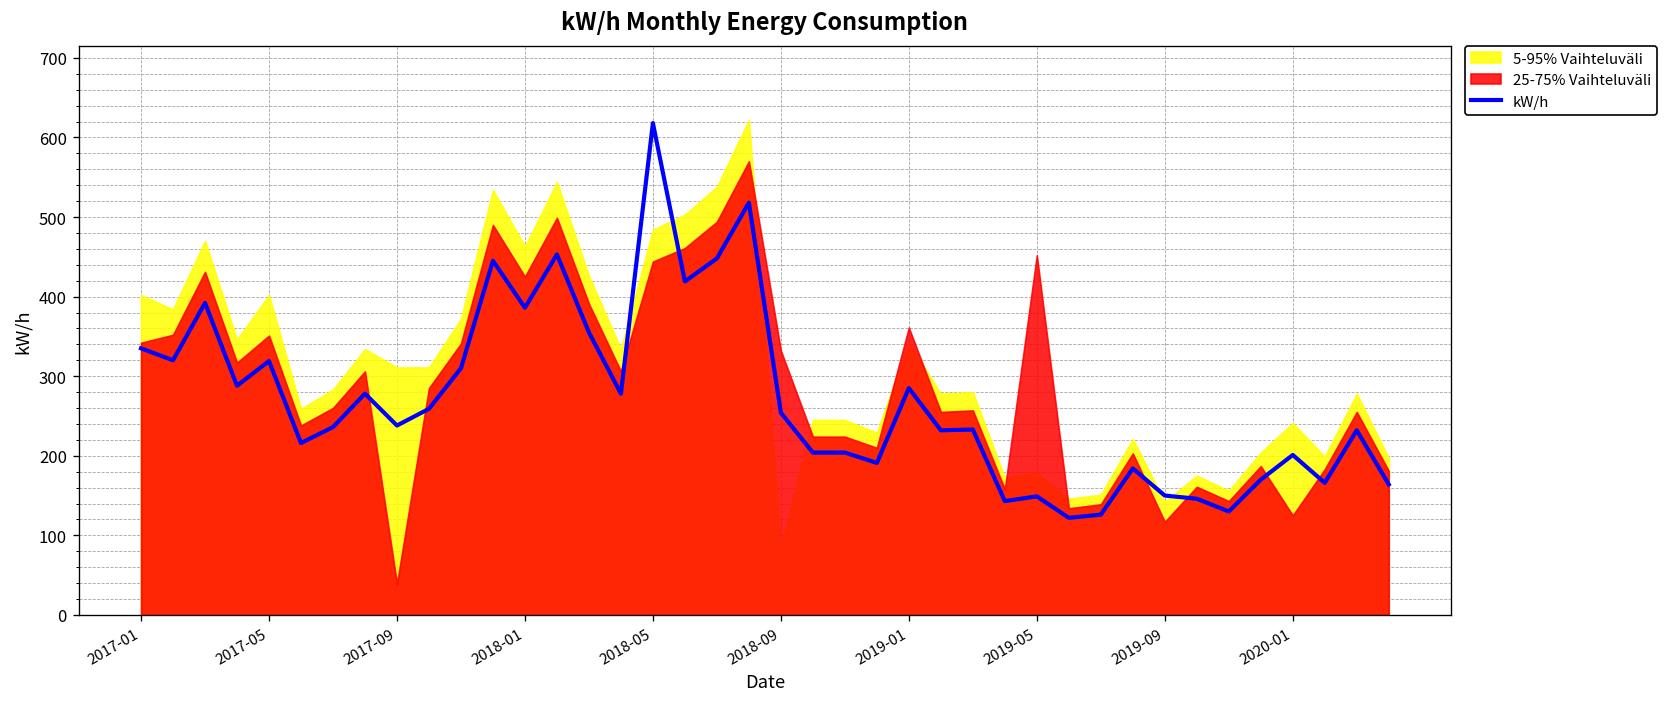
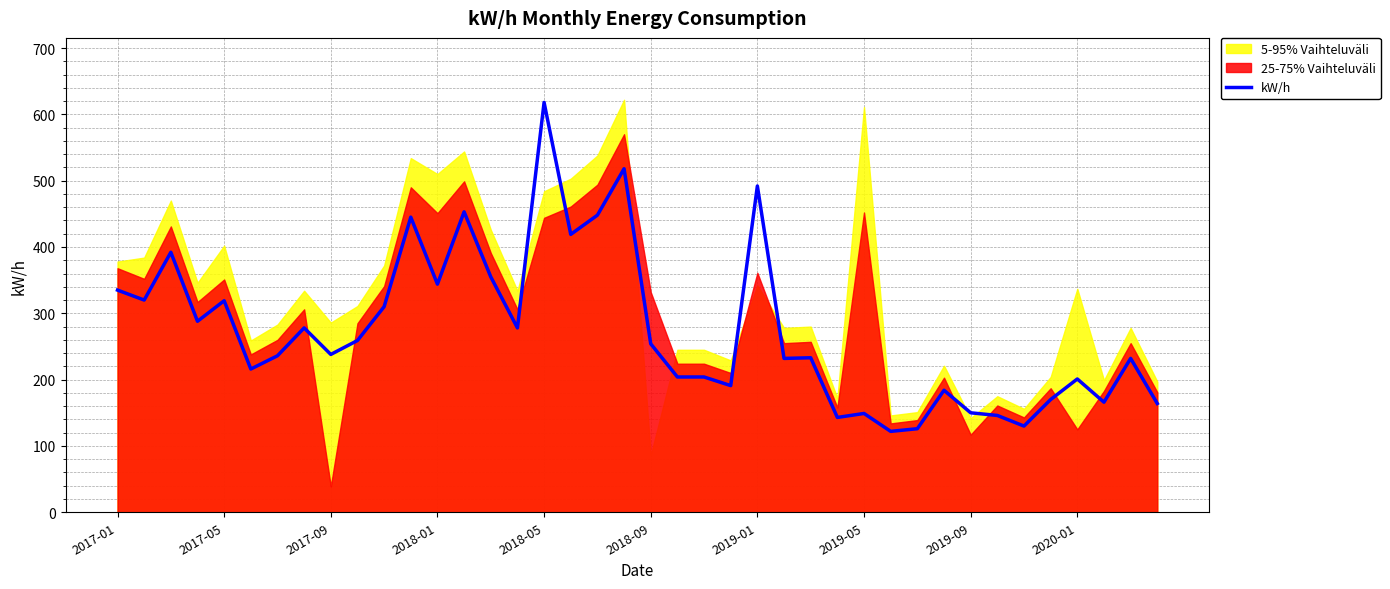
5-95% Vaihteluväli, 2017-01: 400 -> 380
25-75% Vaihteluväli, 2017-01: 340 -> 370
5-95% Vaihteluväli, 2017-09: 310 -> 290
kW/h, 2018-01: 390 -> 340
5-95% Vaihteluväli, 2018-01: 460 -> 510
25-75% Vaihteluväli, 2018-01: 430 -> 450
kW/h, 2019-01: 290 -> 490
5-95% Vaihteluväli, 2019-05: 180 -> 610
5-95% Vaihteluväli, 2020-01: 240 -> 340
